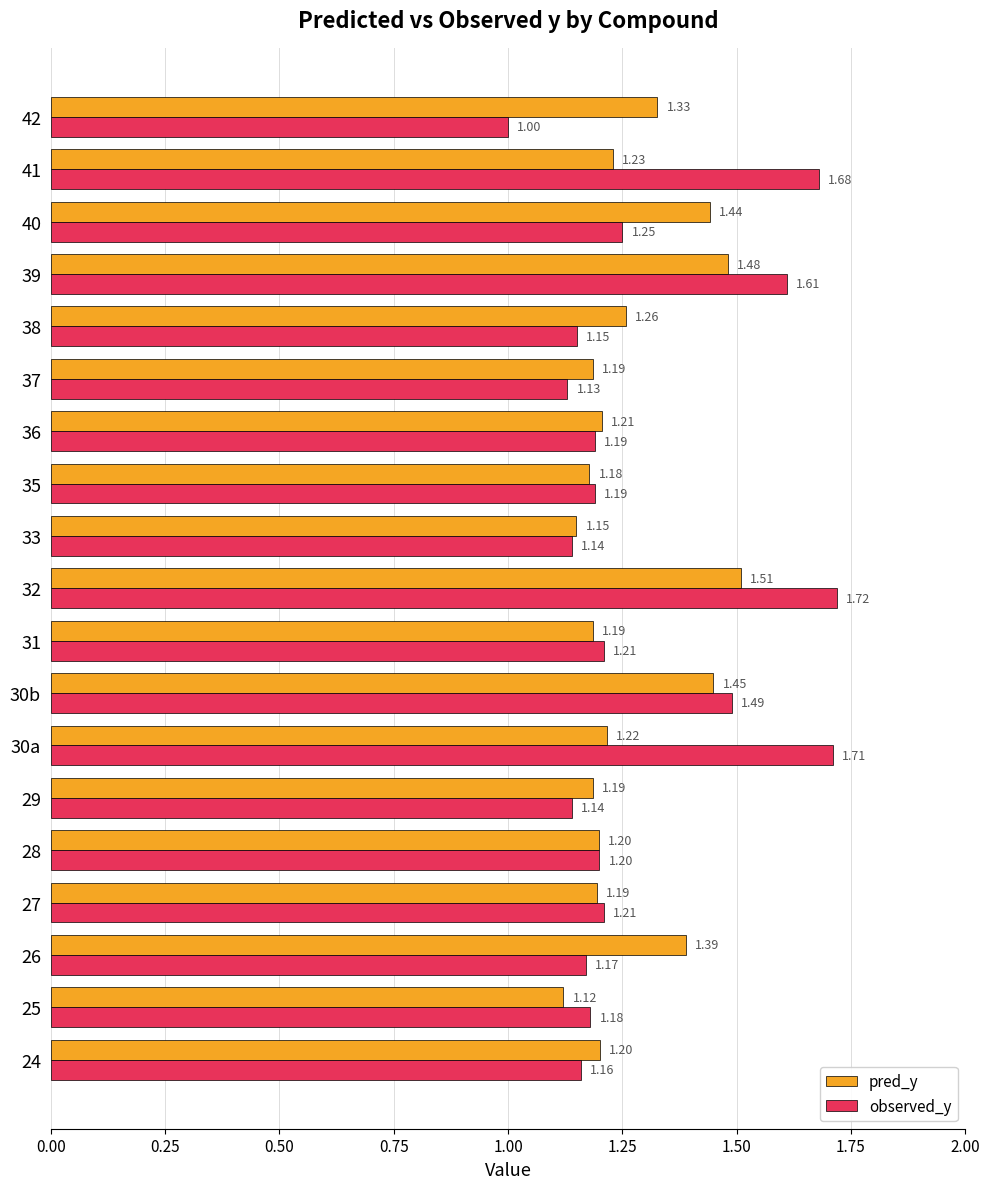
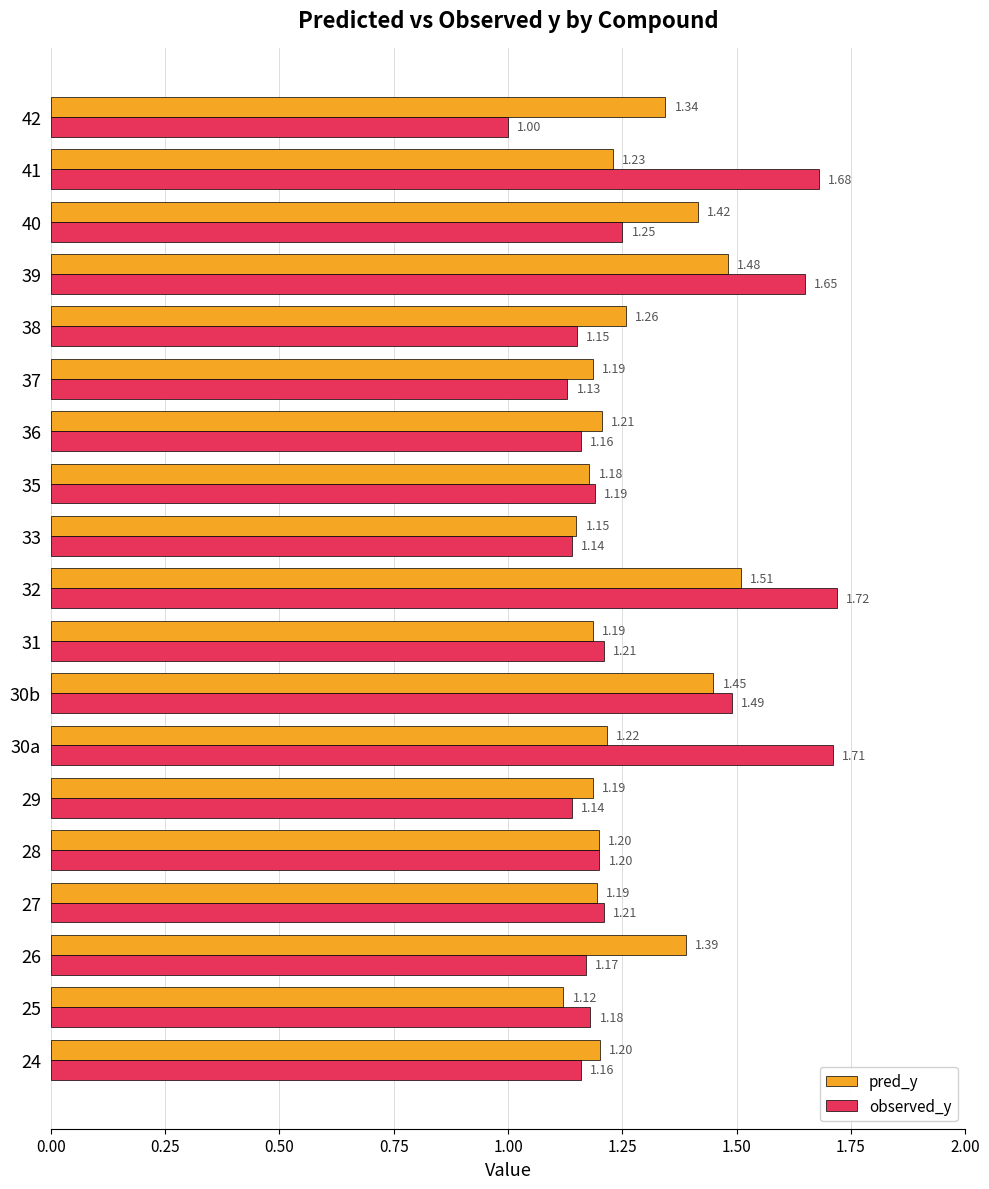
pred_y, 42: 1.33 -> 1.34
pred_y, 40: 1.44 -> 1.42
observed_y, 39: 1.61 -> 1.65
observed_y, 36: 1.19 -> 1.16
